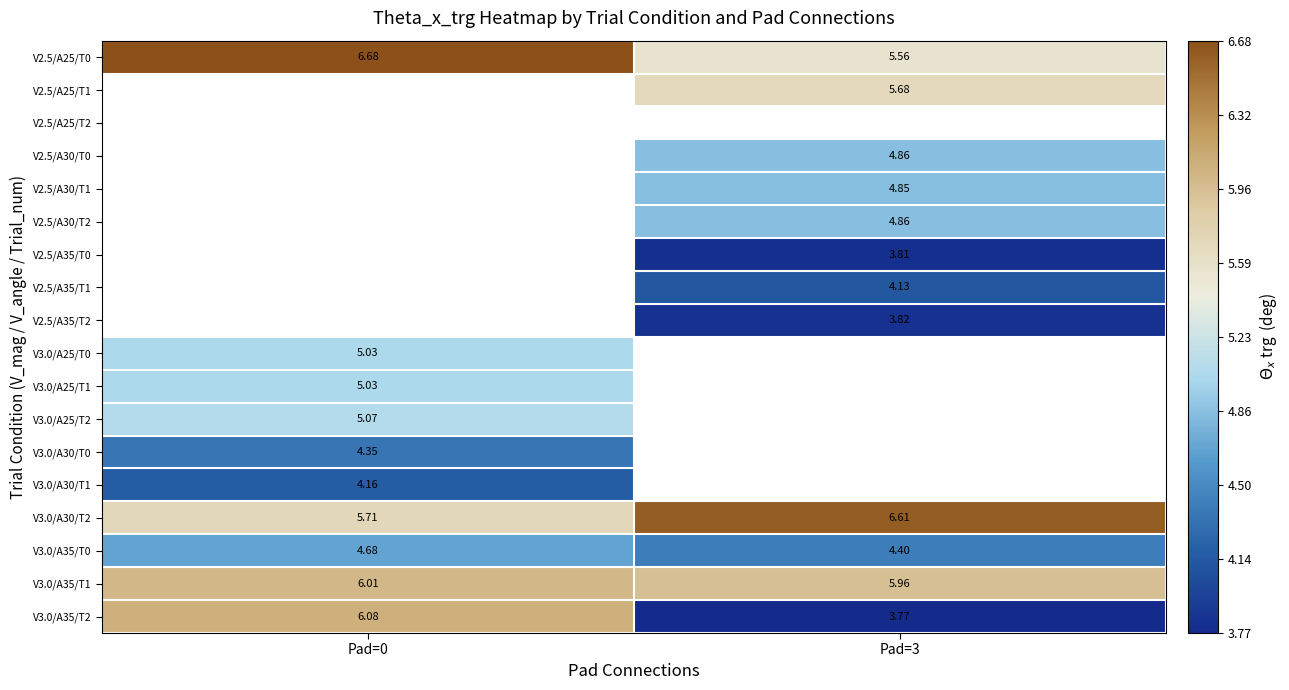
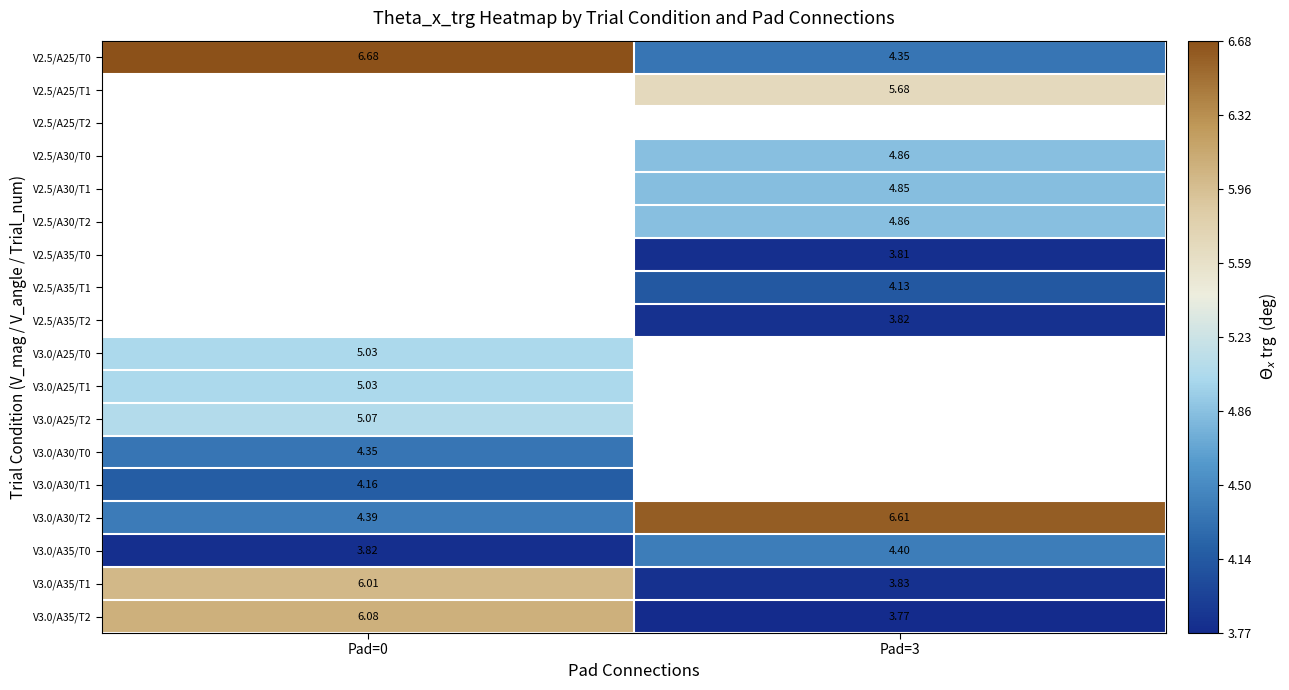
V2.5/A25/T0, Pad=3: 5.56 -> 4.35
V3.0/A30/T2, Pad=0: 5.71 -> 4.39
V3.0/A35/T0, Pad=0: 4.68 -> 3.82
V3.0/A35/T1, Pad=3: 5.96 -> 3.83
